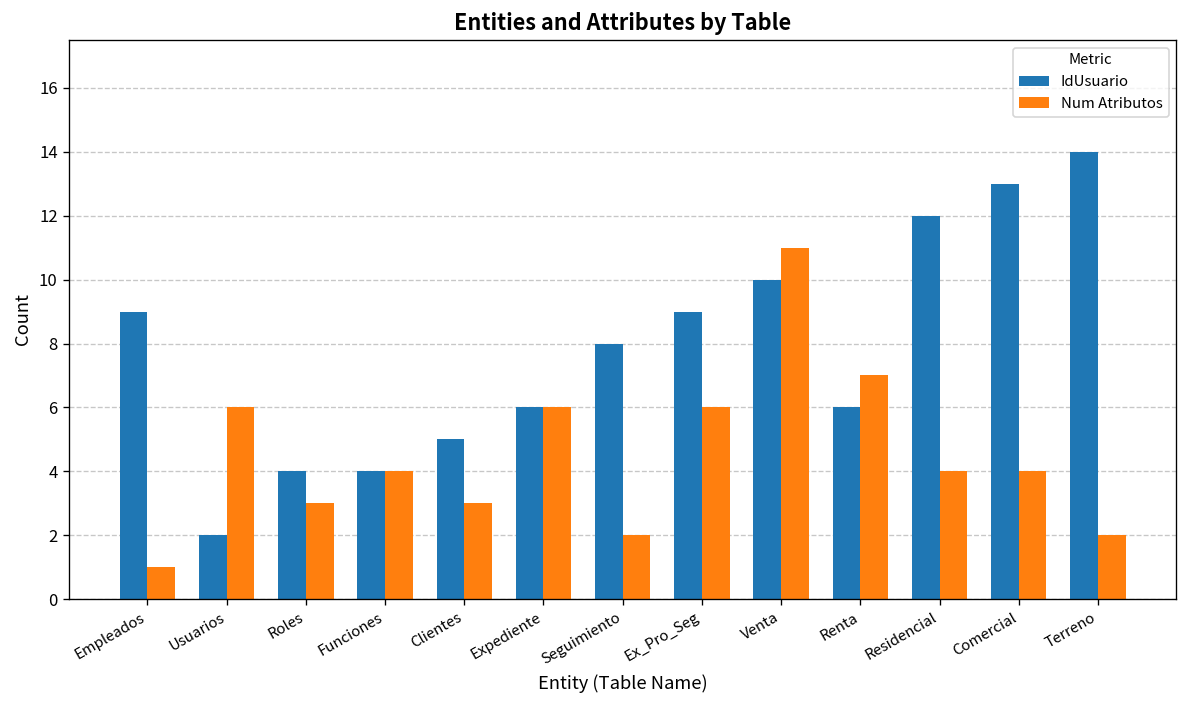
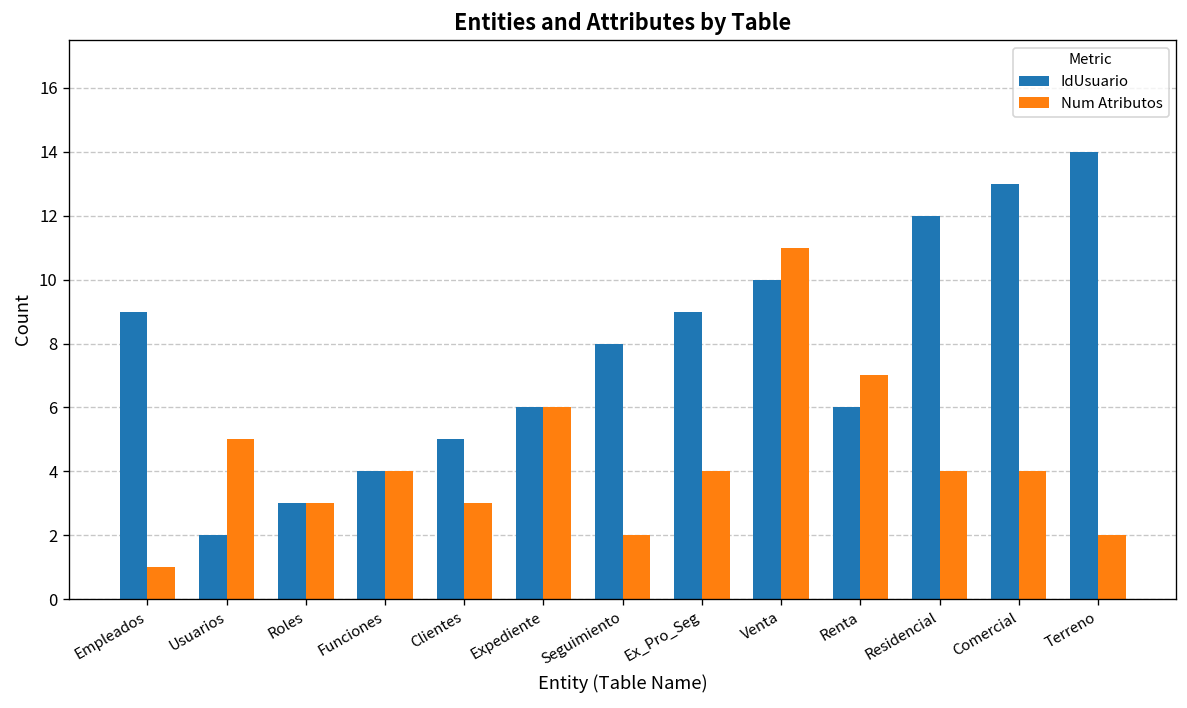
Num Atributos, Usuarios: 6 -> 5
IdUsuario, Roles: 4 -> 3
Num Atributos, Ex_Pro_Seg: 6 -> 4
